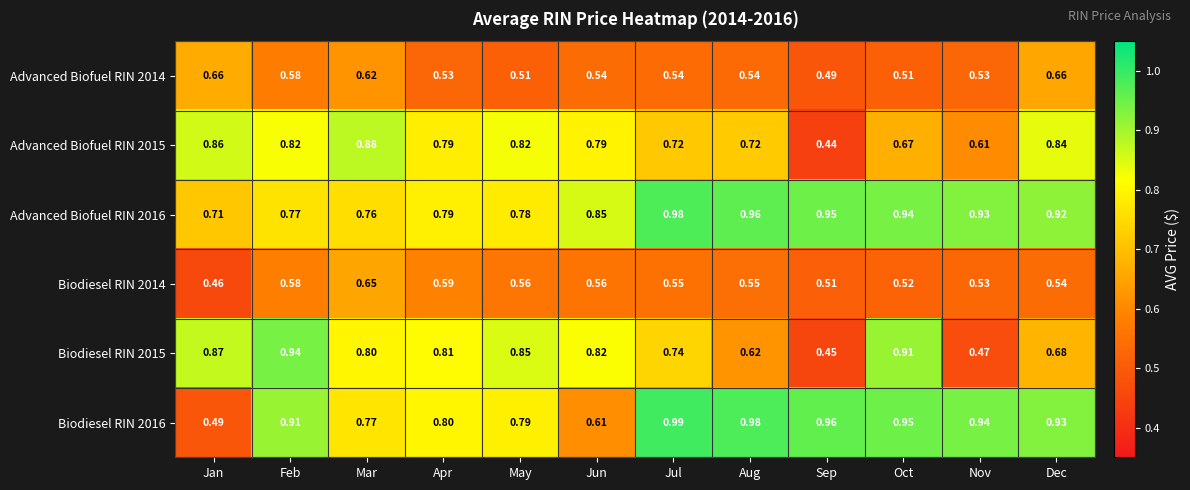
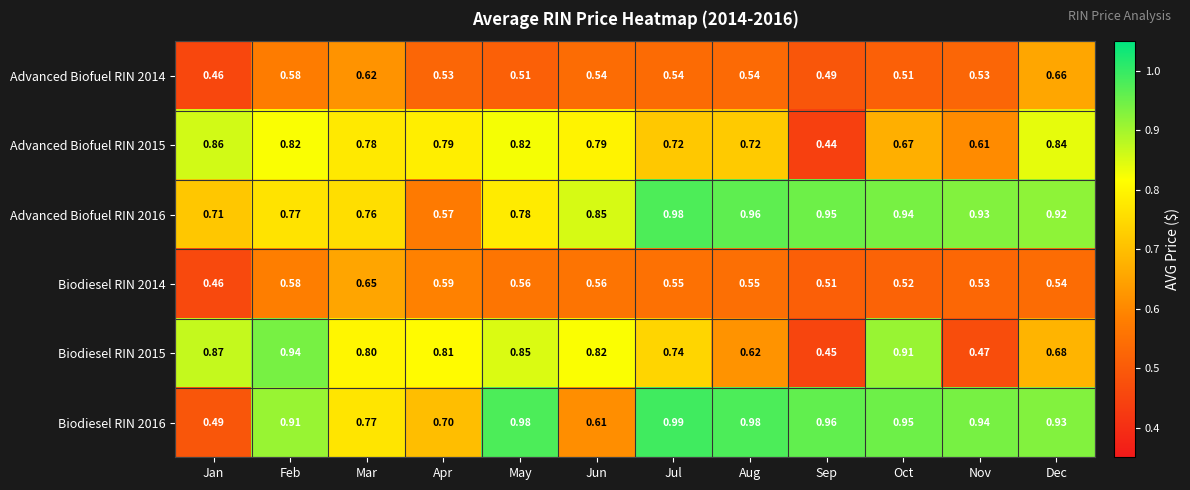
Advanced Biofuel RIN 2014, Jan: 0.66 -> 0.46
Advanced Biofuel RIN 2015, Mar: 0.88 -> 0.78
Advanced Biofuel RIN 2016, Apr: 0.79 -> 0.57
Biodiesel RIN 2016, Apr: 0.80 -> 0.70
Biodiesel RIN 2016, May: 0.79 -> 0.98
